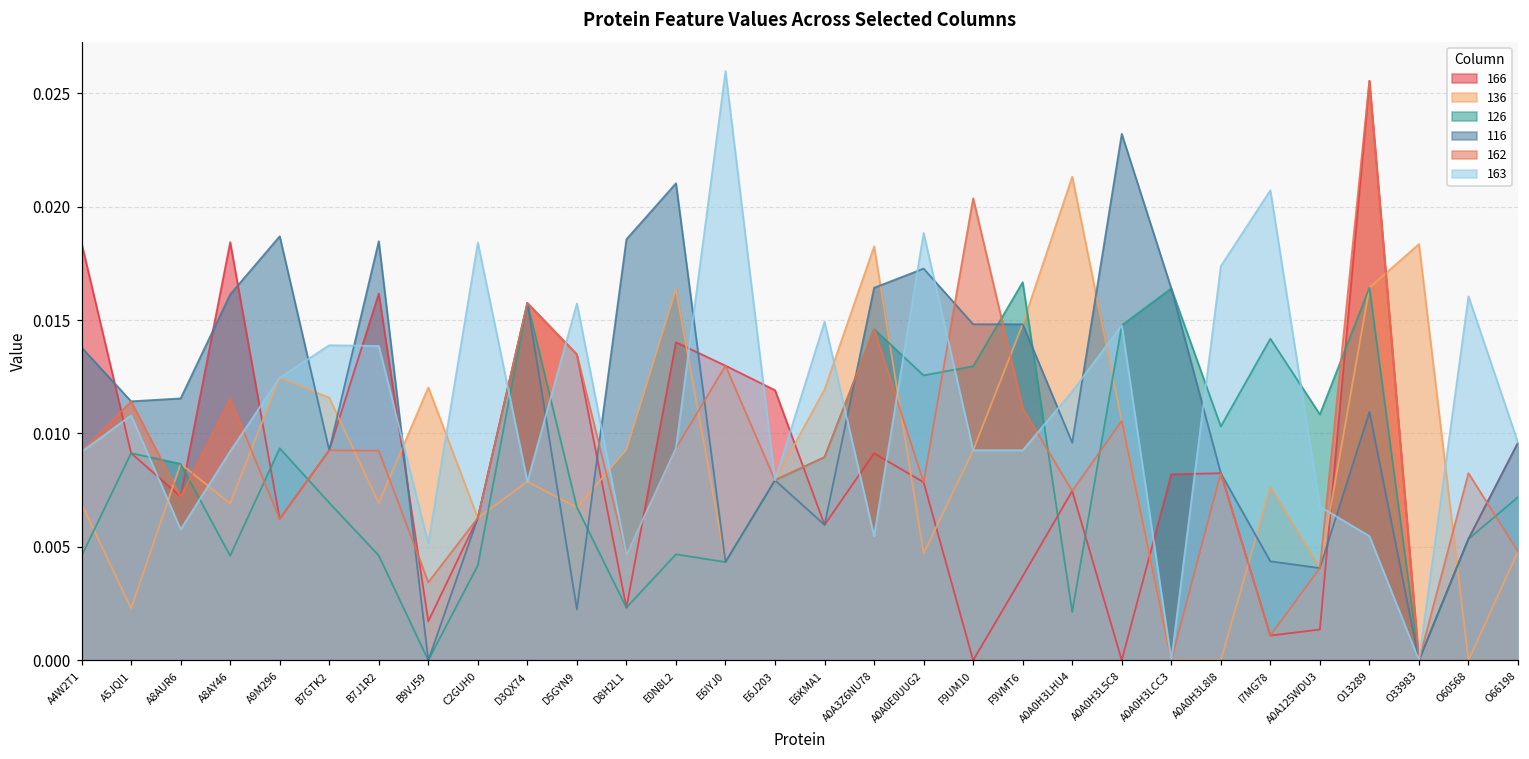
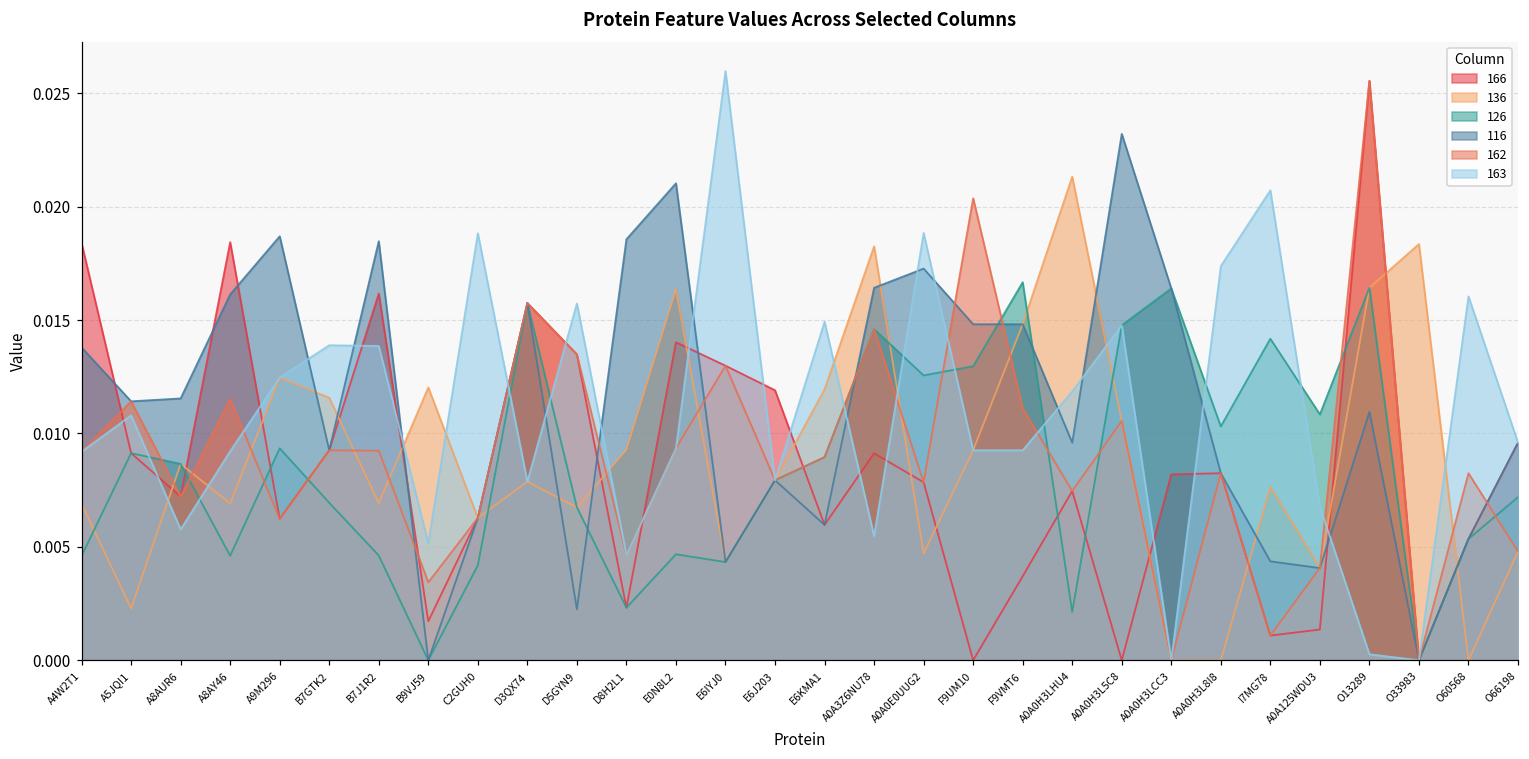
163, C2GUH0: 0.0184 -> 0.0188
163, O13289: 0.0055 -> 0.0003
